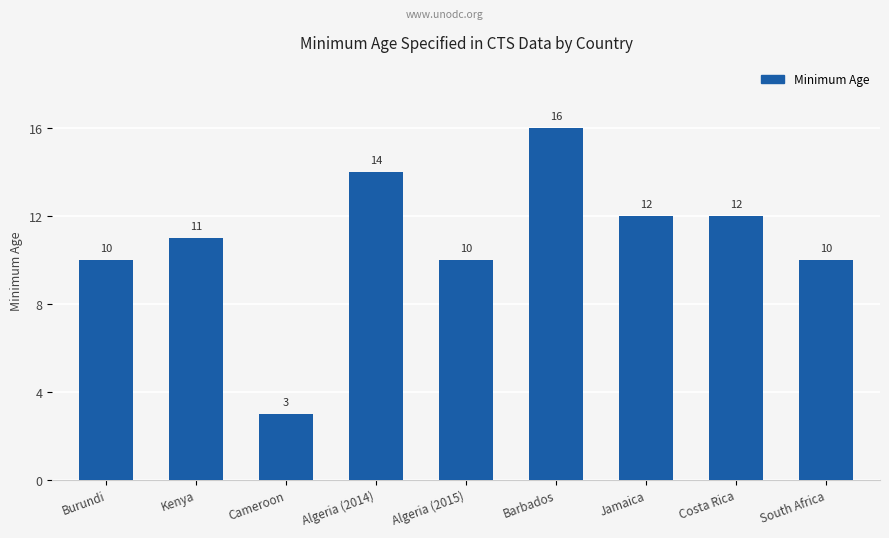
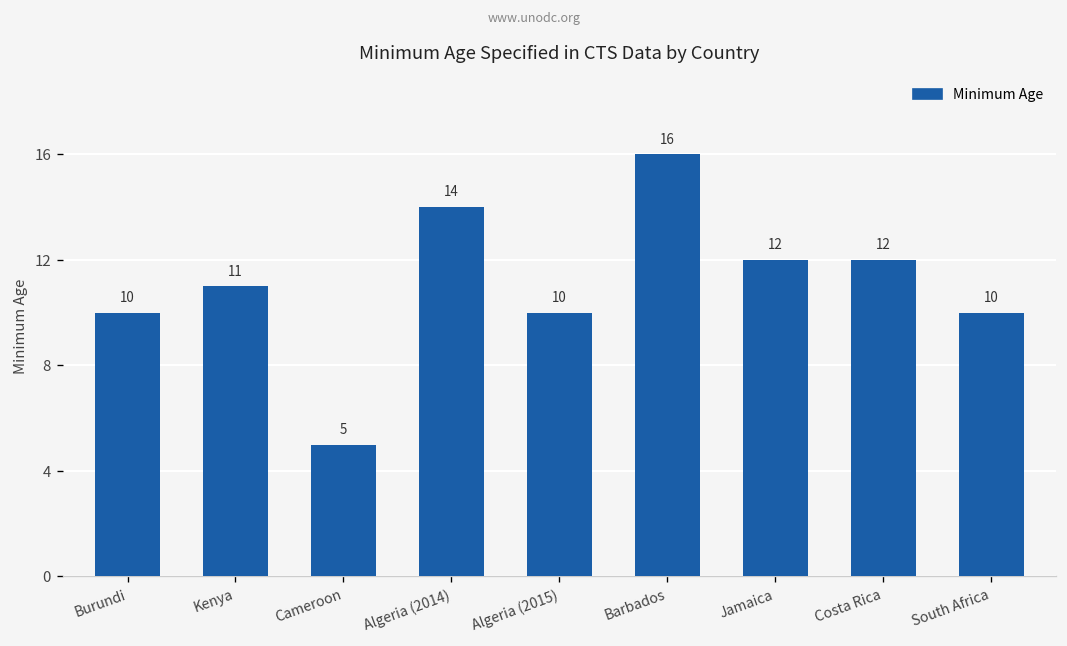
Cameroon: 3 -> 5
